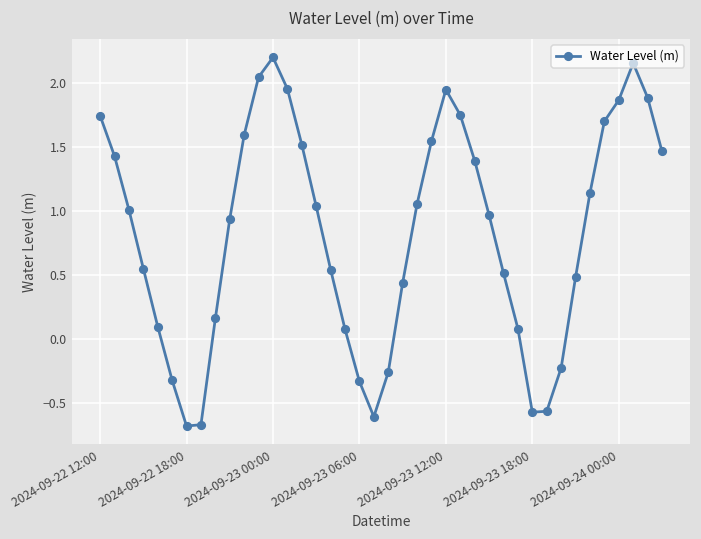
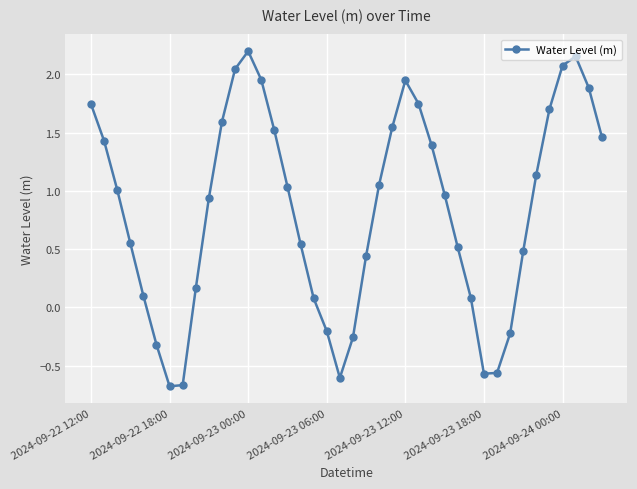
2024-09-23 06:00: -0.33 -> -0.20
2024-09-24 00:00: 1.87 -> 2.08
